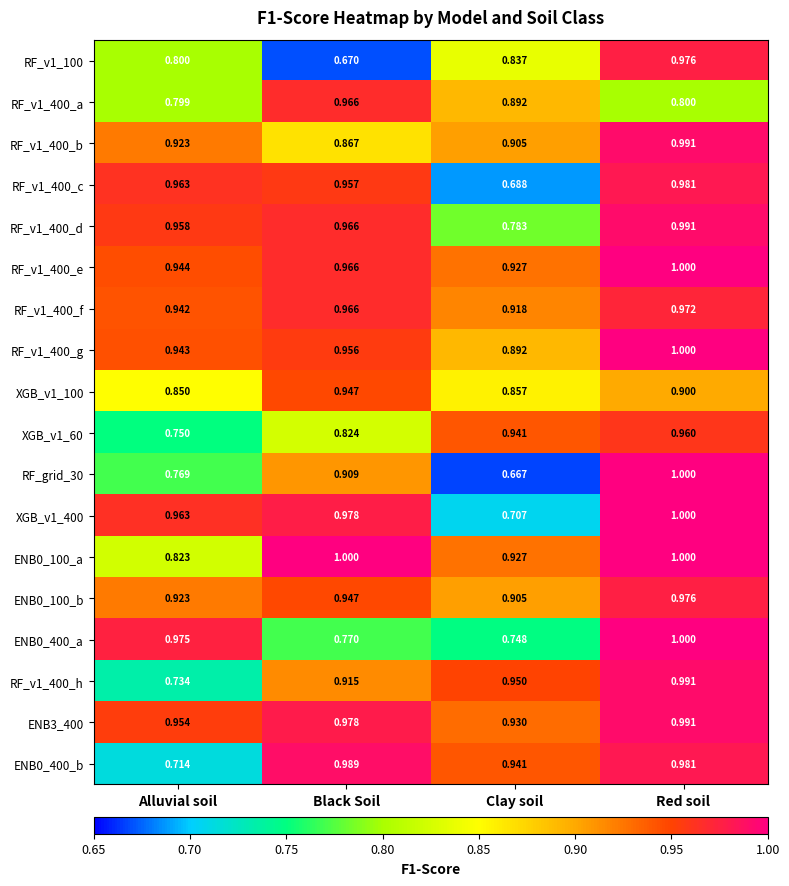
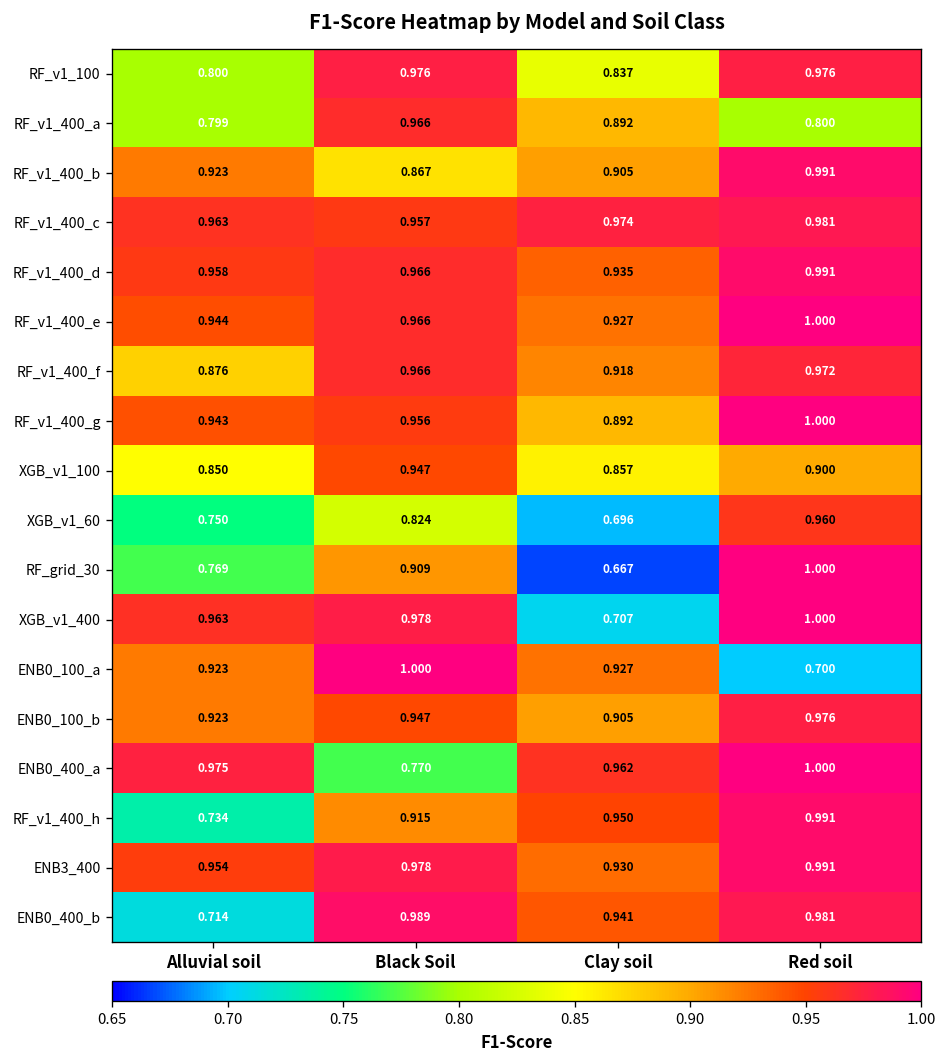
RF_v1_100, Black Soil: 0.670 -> 0.976
RF_v1_400_c, Clay soil: 0.688 -> 0.974
RF_v1_400_d, Clay soil: 0.783 -> 0.935
RF_v1_400_f, Alluvial soil: 0.942 -> 0.876
XGB_v1_60, Clay soil: 0.941 -> 0.696
ENB0_100_a, Alluvial soil: 0.823 -> 0.923
ENB0_100_a, Red soil: 1.000 -> 0.700
ENB0_400_a, Clay soil: 0.748 -> 0.962
